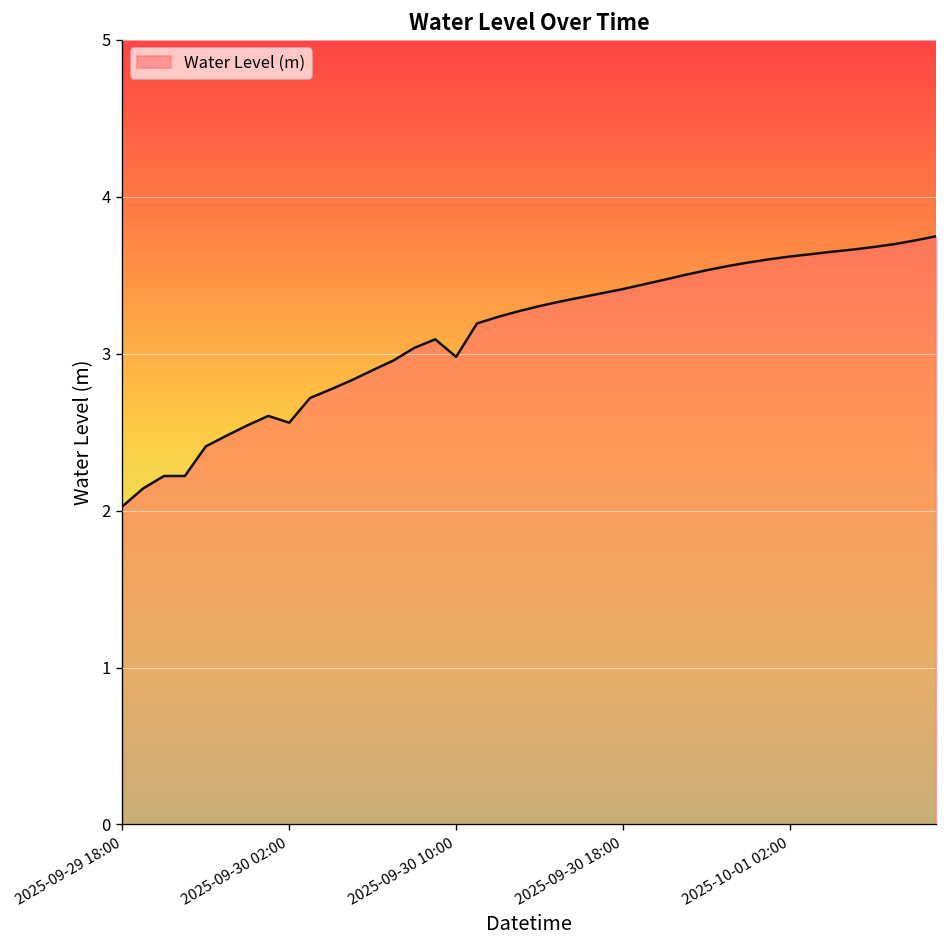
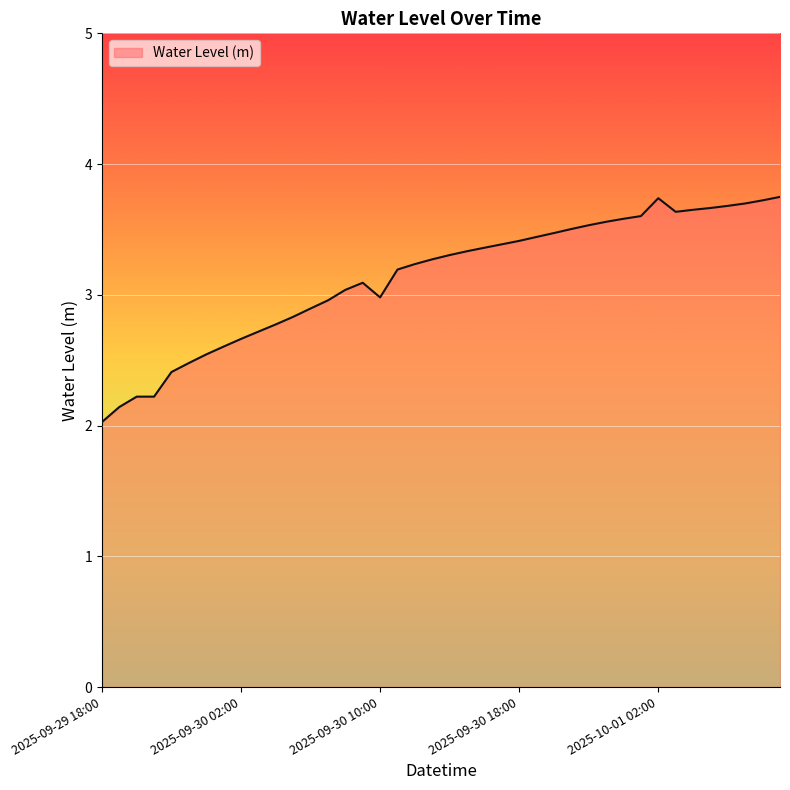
2025-09-30 02:00: 2.56 -> 2.66
2025-10-01 02:00: 3.62 -> 3.74
